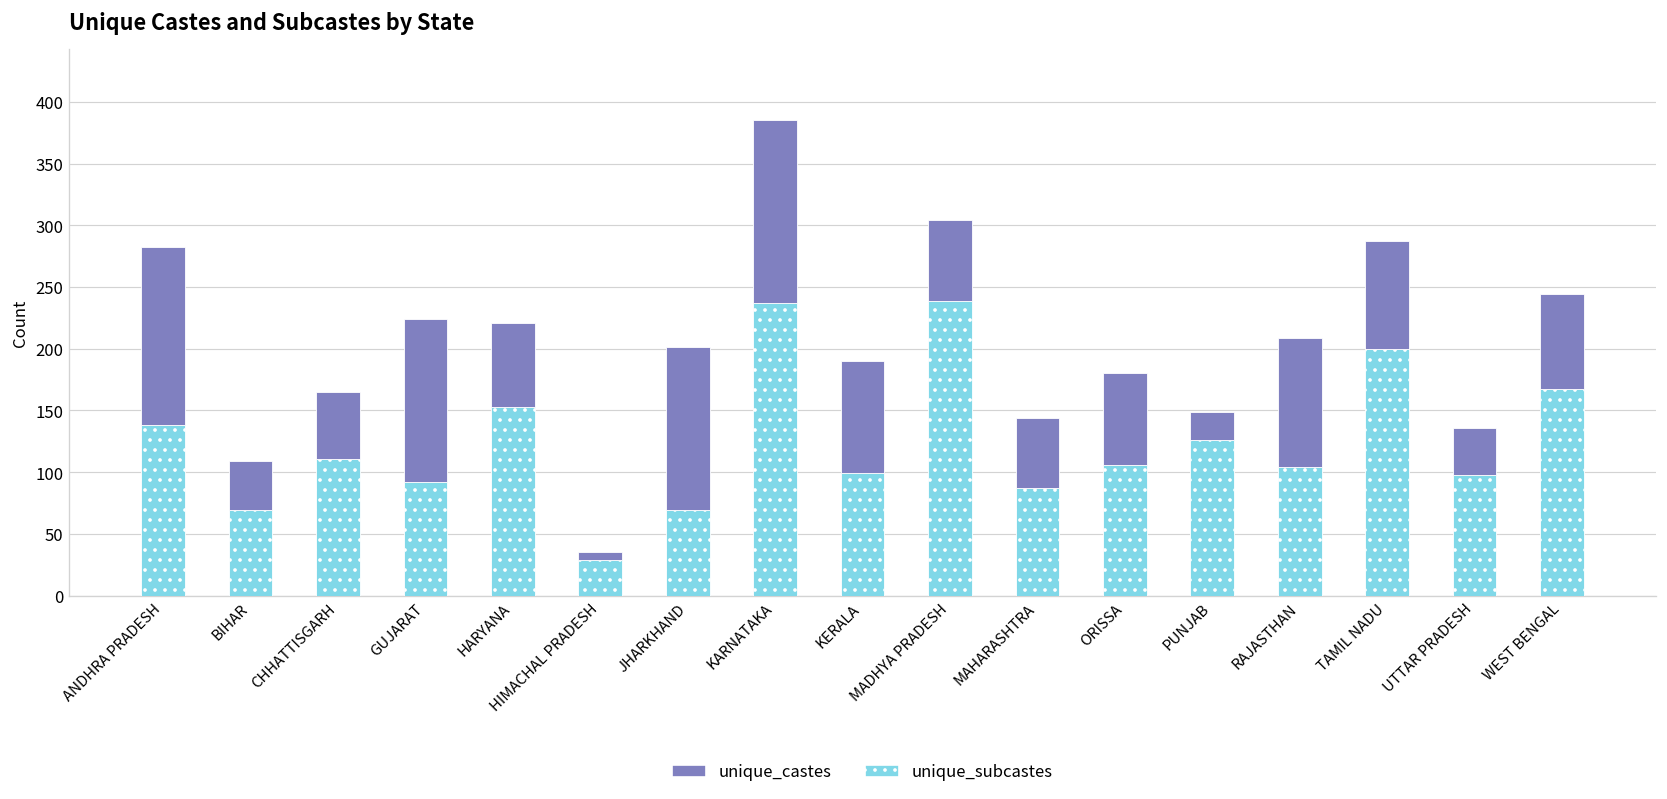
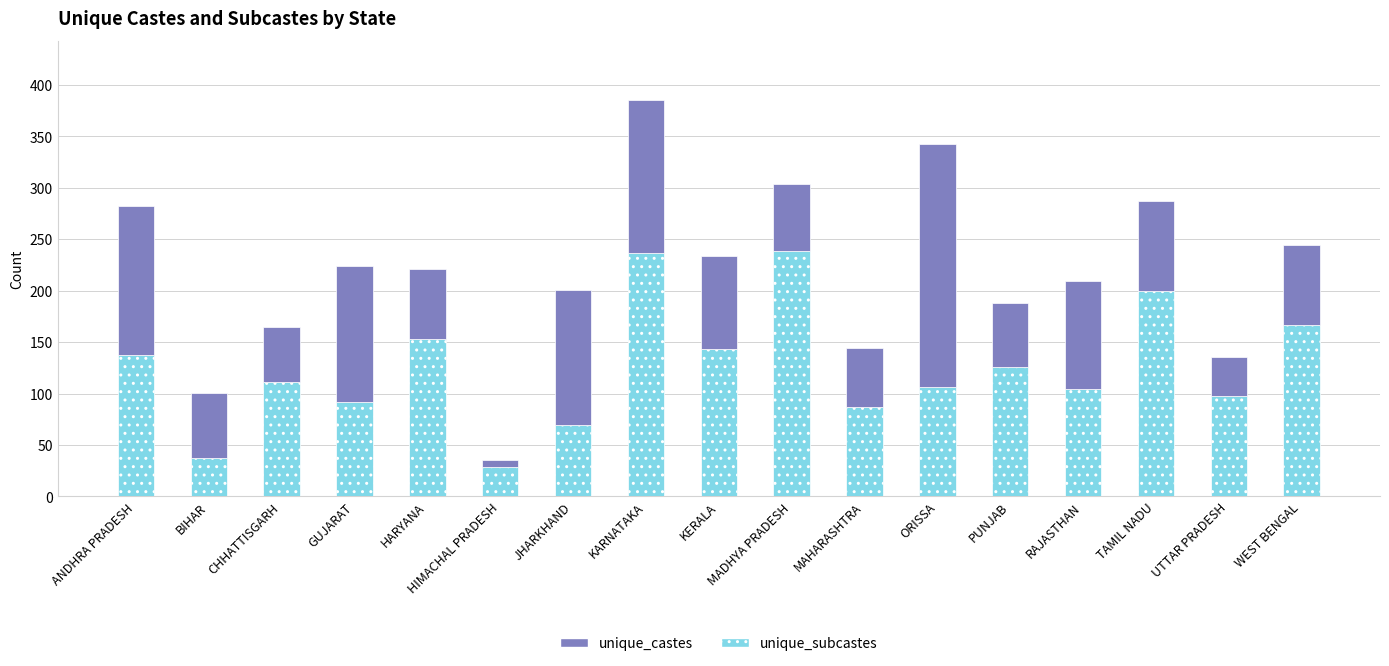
unique_subcastes, BIHAR: 69 -> 37
unique_castes, BIHAR: 40 -> 64
unique_subcastes, KERALA: 99 -> 143
unique_castes, ORISSA: 74 -> 237
unique_castes, PUNJAB: 23 -> 62
